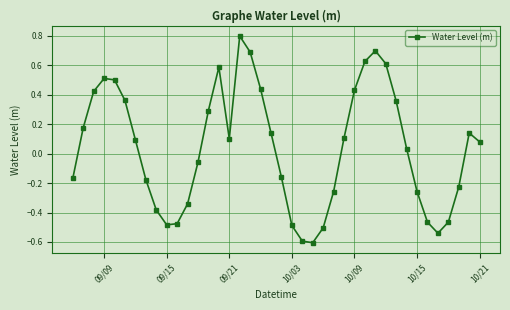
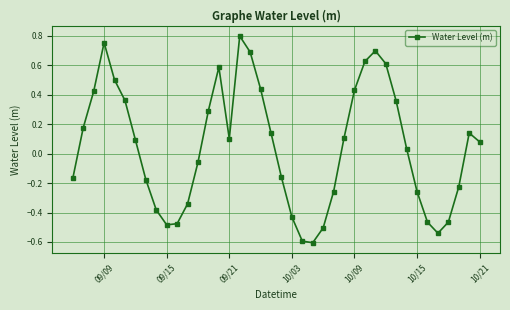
09/09: 0.51 -> 0.75
10/03: -0.49 -> -0.43
